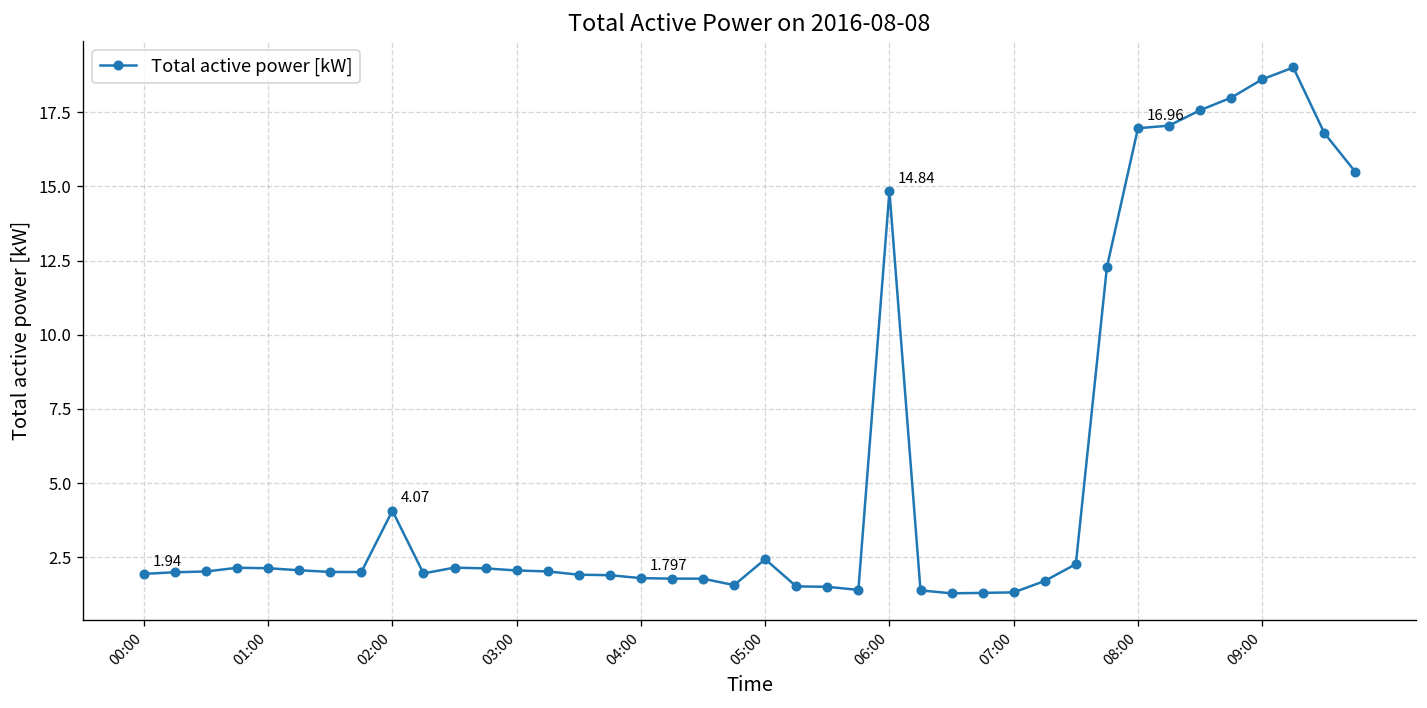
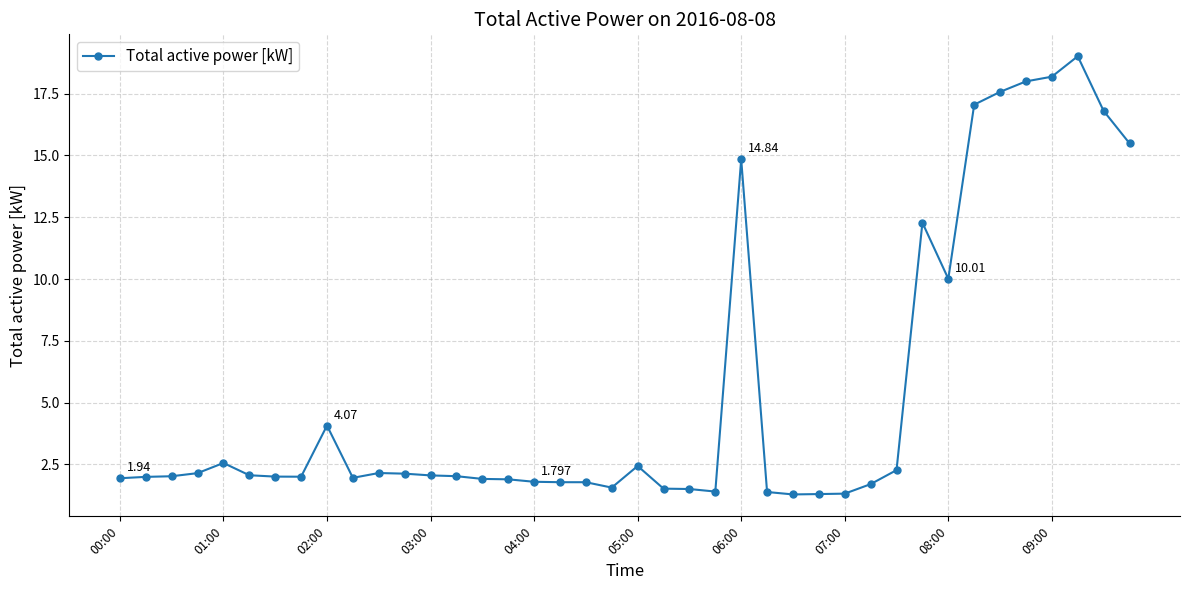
01:00: 2.1 -> 2.6
08:00: 16.96 -> 10.01
09:00: 18.6 -> 18.2
